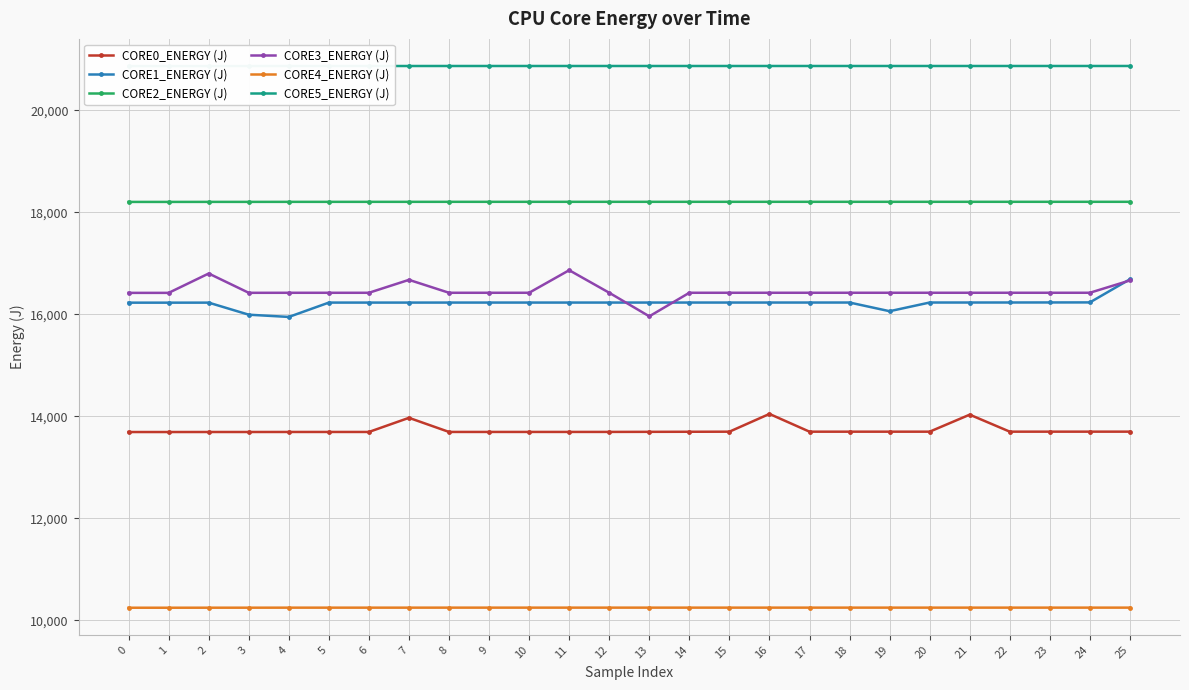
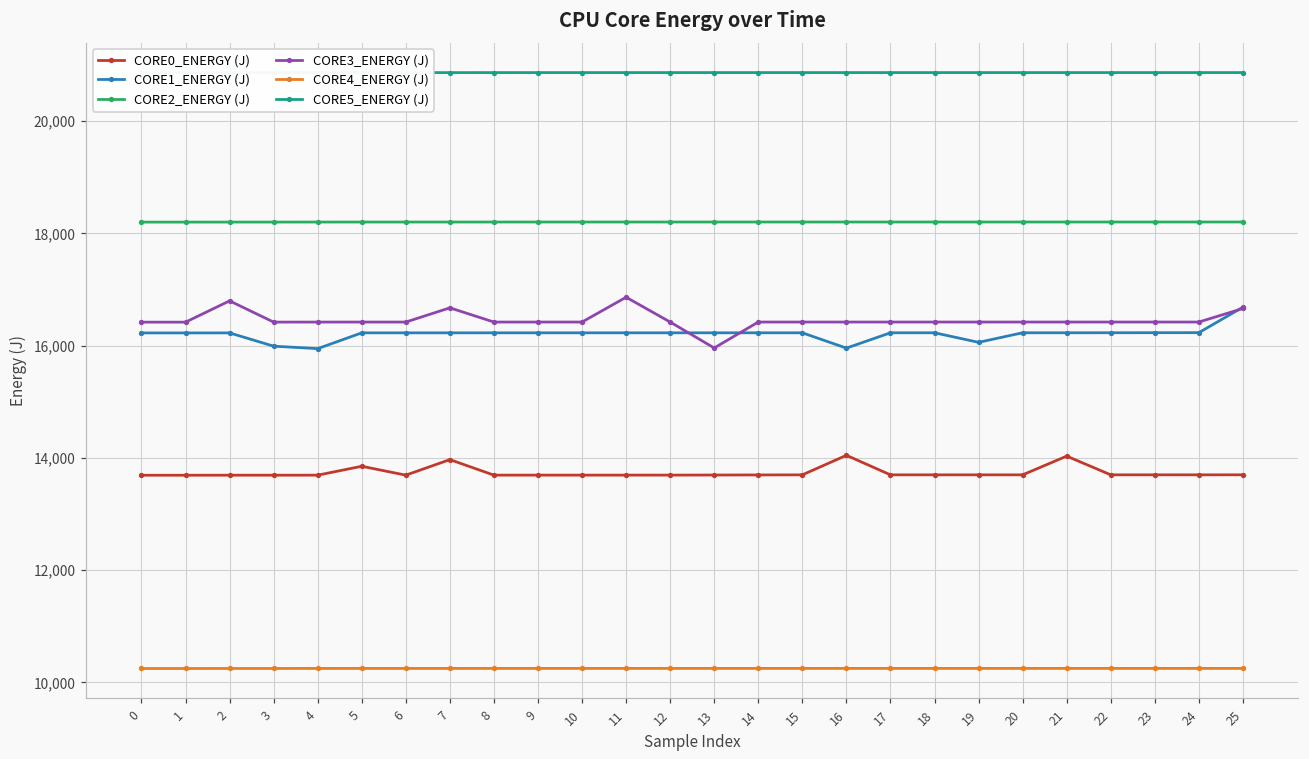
CORE0_ENERGY (J), 5: 13,700 -> 13,900
CORE1_ENERGY (J), 16: 16,200 -> 16,000
